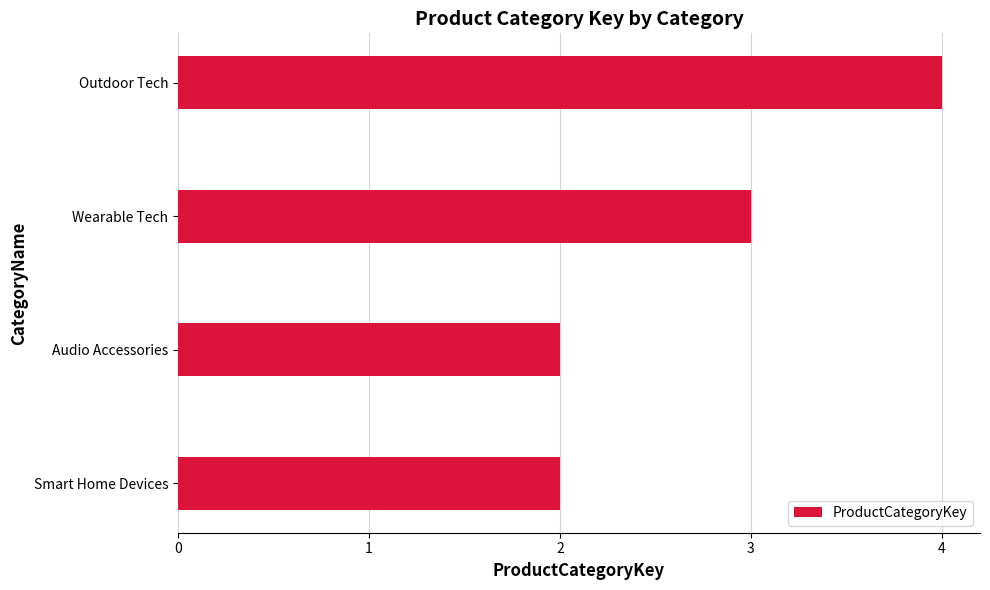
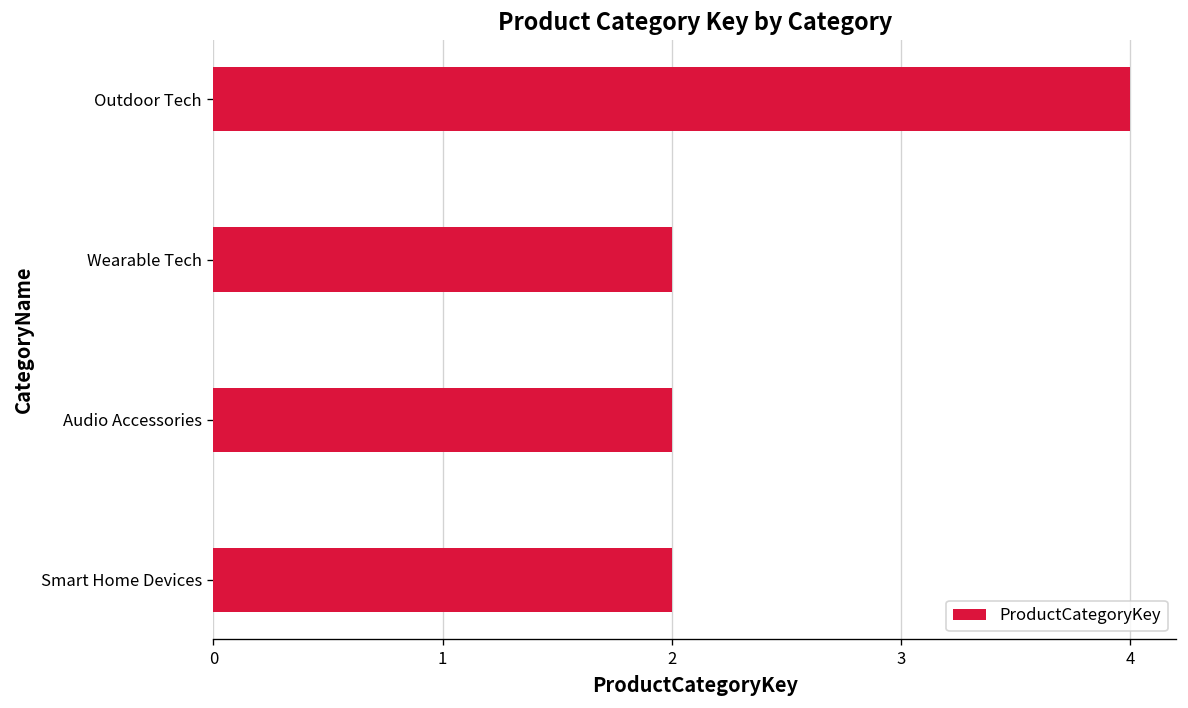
Wearable Tech: 3 -> 2
